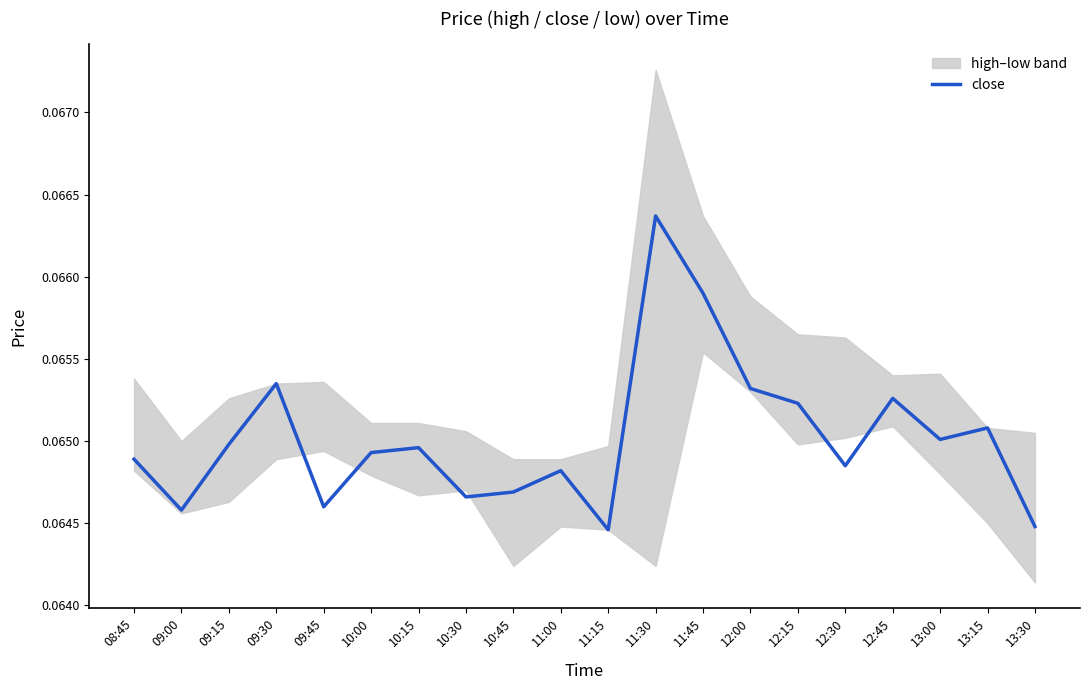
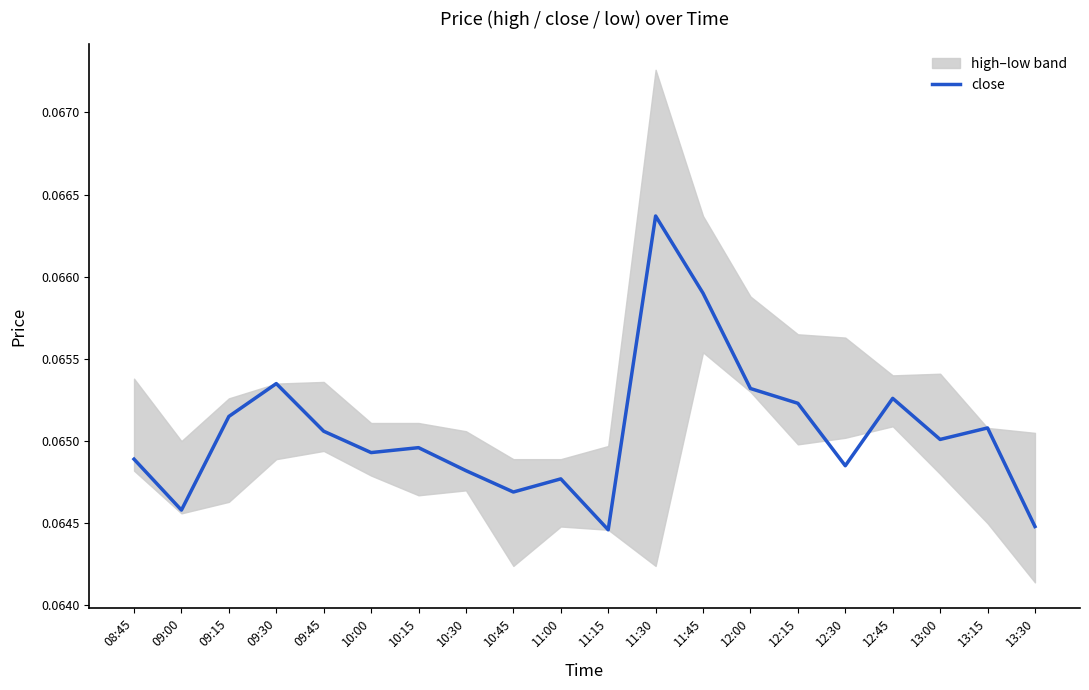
close, 09:15: 0.06498 -> 0.06515
close, 09:45: 0.06460 -> 0.06506
close, 10:30: 0.06466 -> 0.06482
close, 11:00: 0.06482 -> 0.06477
